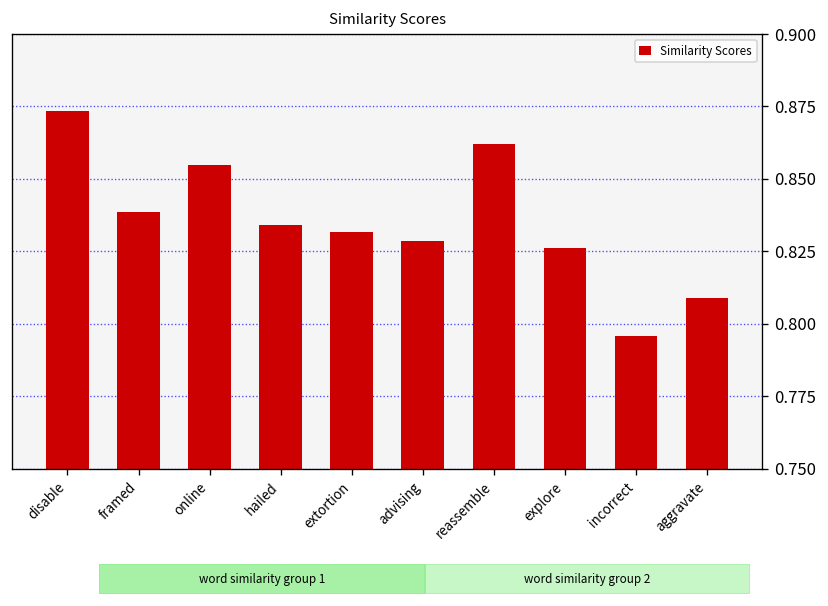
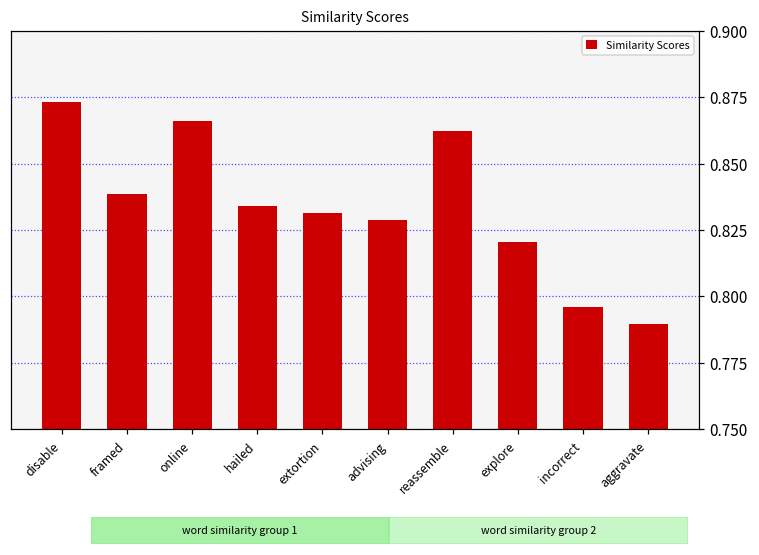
online: 0.855 -> 0.866
explore: 0.826 -> 0.820
aggravate: 0.809 -> 0.790
